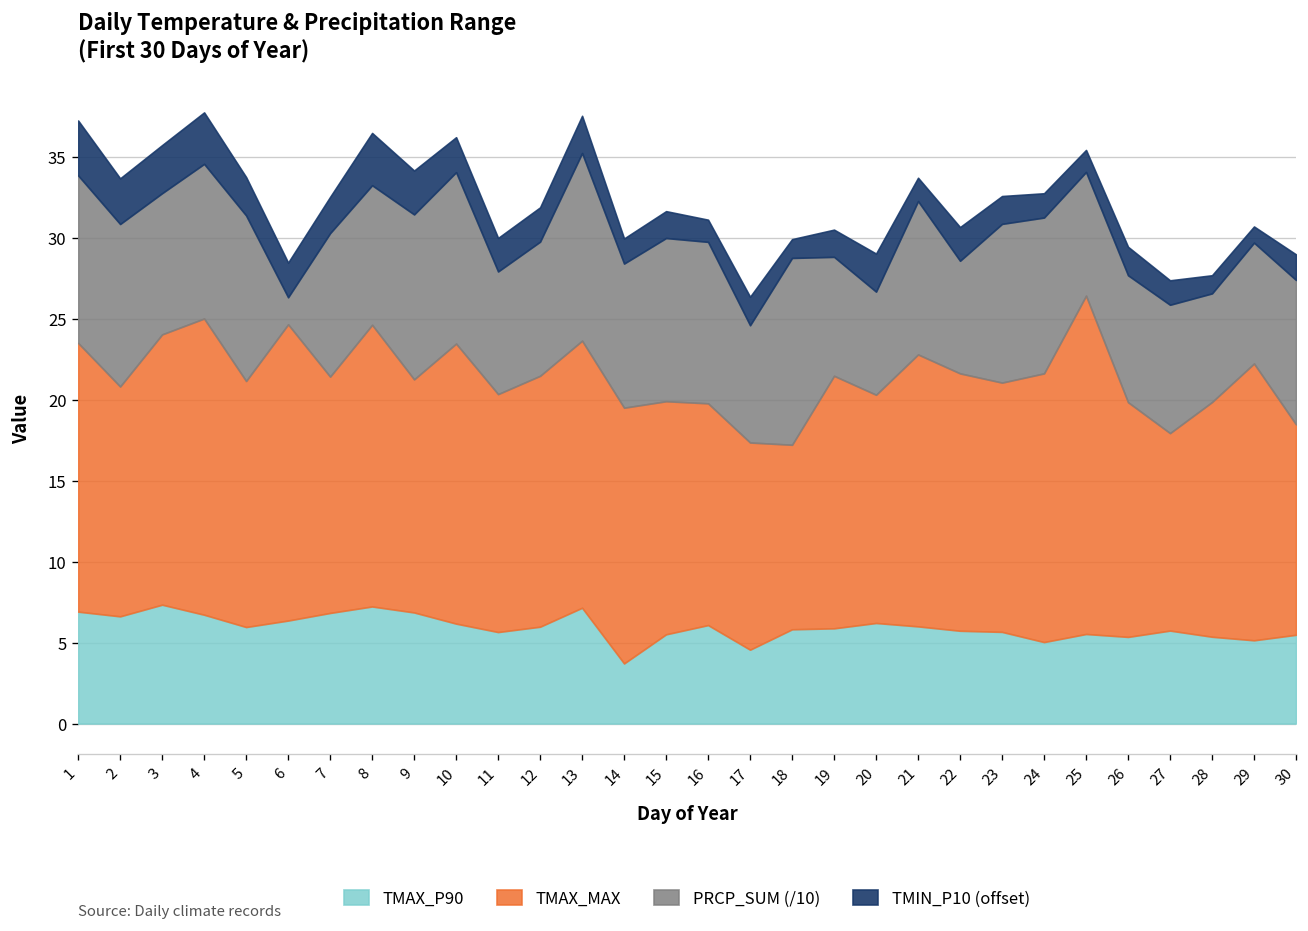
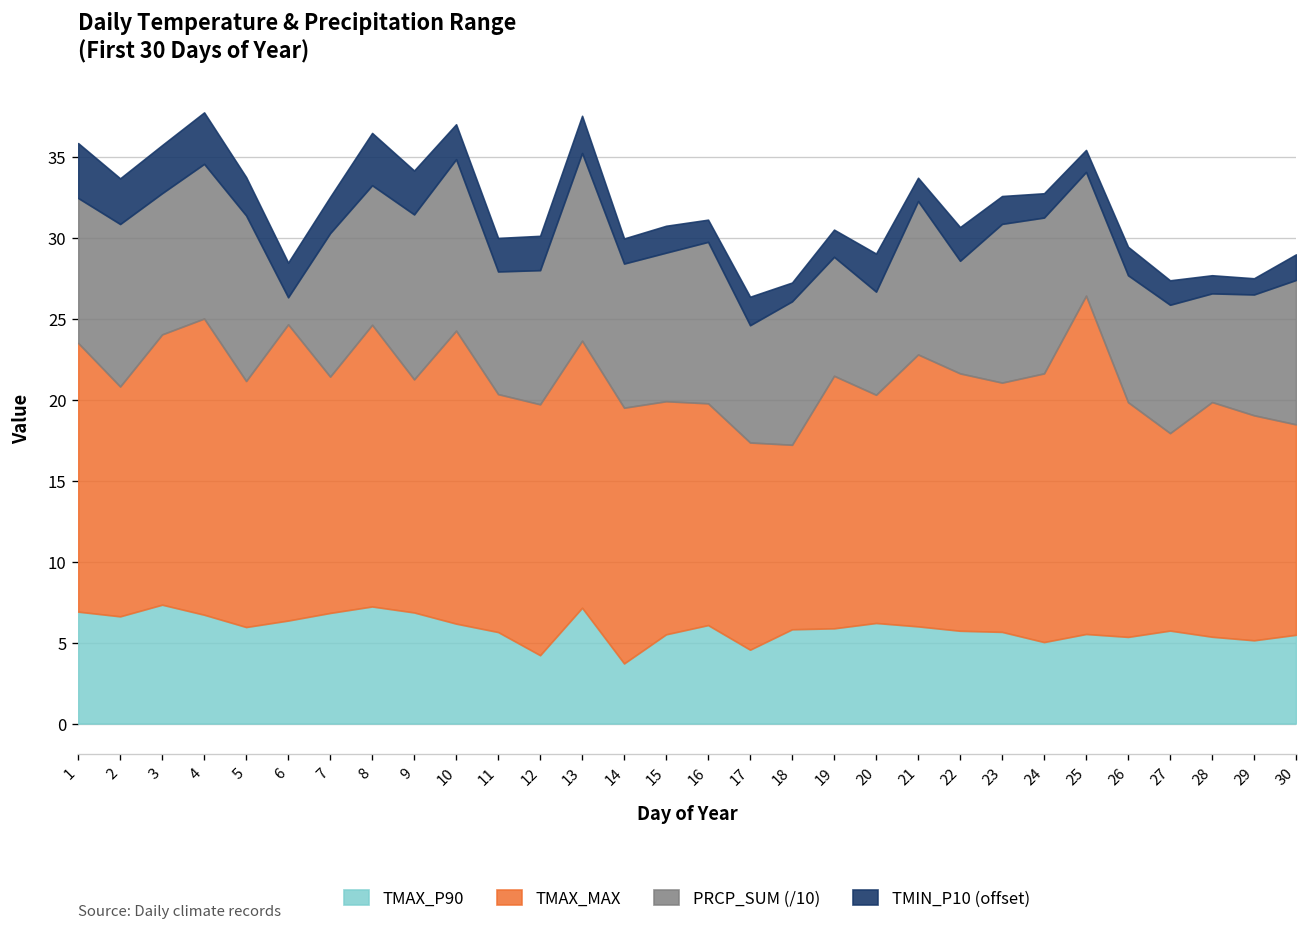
PRCP_SUM (/10), 1: 10.4 -> 9.0
TMAX_MAX, 10: 17.3 -> 18.1
TMAX_P90, 12: 6.0 -> 4.2
PRCP_SUM (/10), 15: 10.1 -> 9.2
PRCP_SUM (/10), 18: 11.5 -> 8.9
TMAX_MAX, 29: 17.1 -> 13.9
